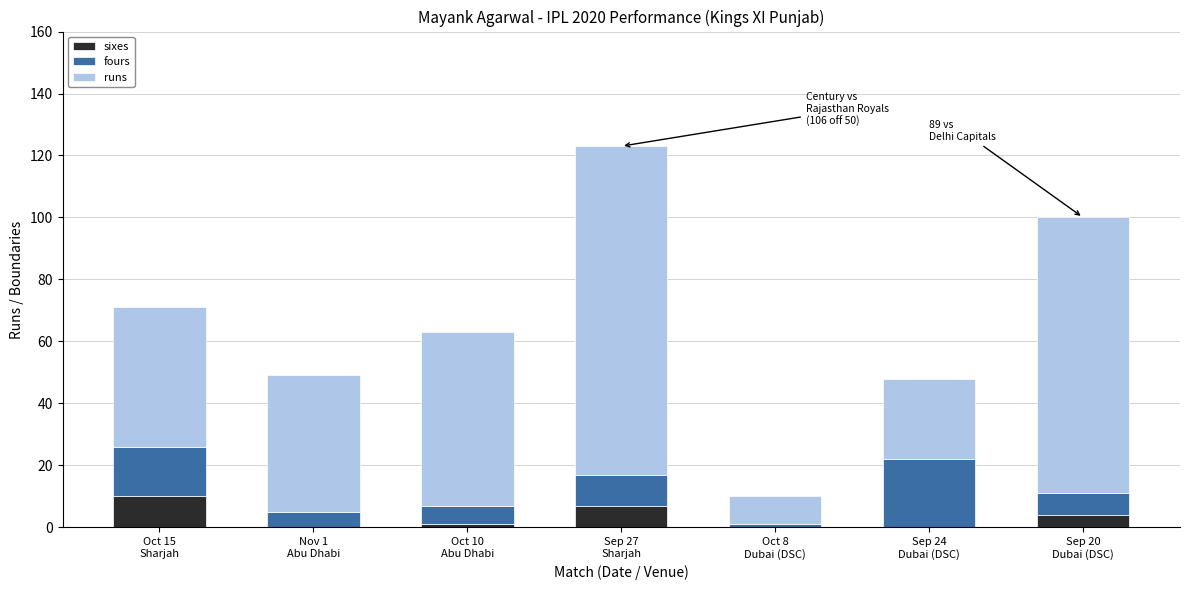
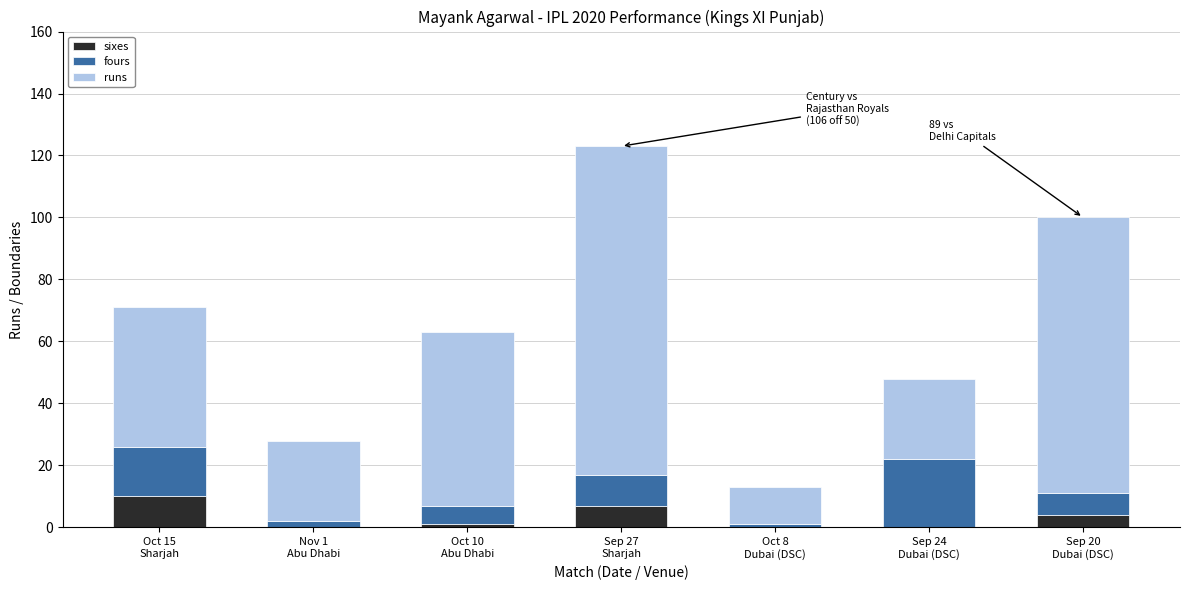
fours, Nov 1 Abu Dhabi: 5 -> 2
runs, Nov 1 Abu Dhabi: 44 -> 26
runs, Oct 8 Dubai (DSC): 9 -> 12
